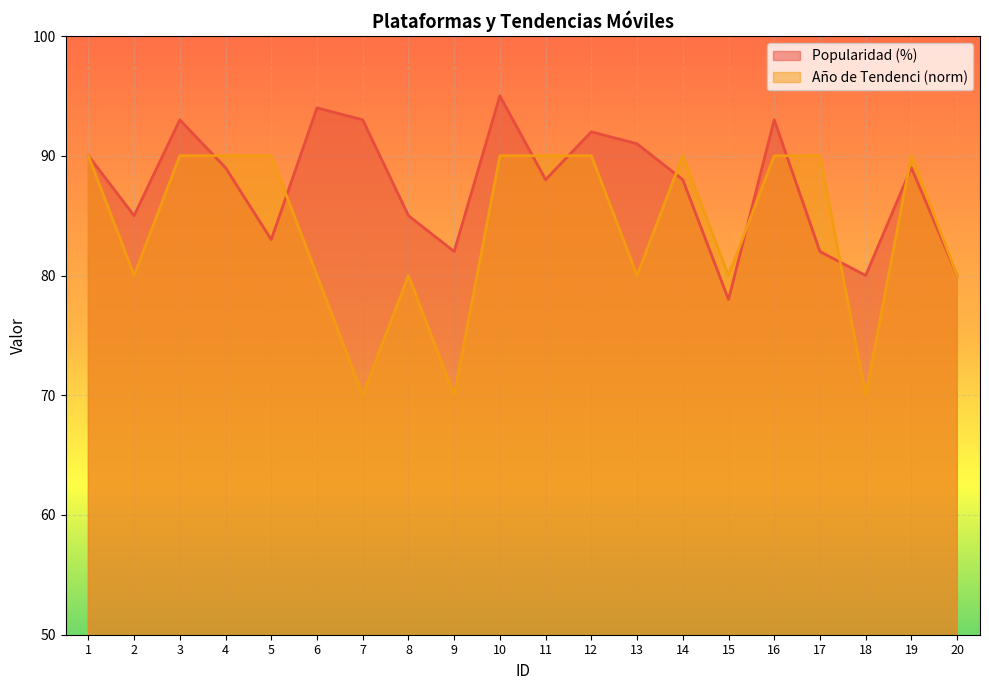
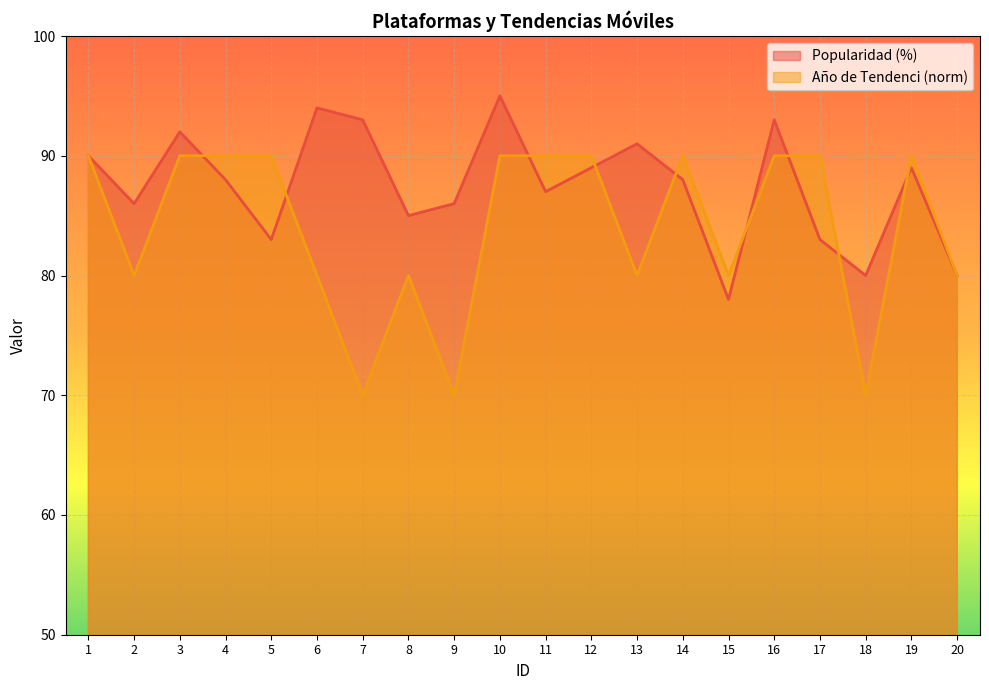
Popularidad (%), 2: 85 -> 86
Popularidad (%), 3: 93 -> 92
Popularidad (%), 4: 89 -> 88
Popularidad (%), 9: 82 -> 86
Popularidad (%), 11: 88 -> 87
Popularidad (%), 12: 92 -> 89
Popularidad (%), 17: 82 -> 83
